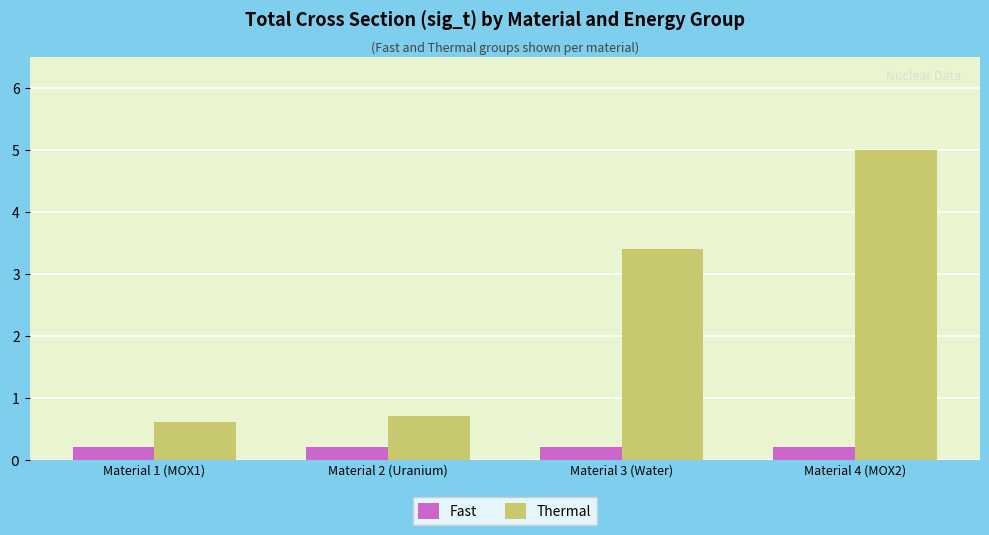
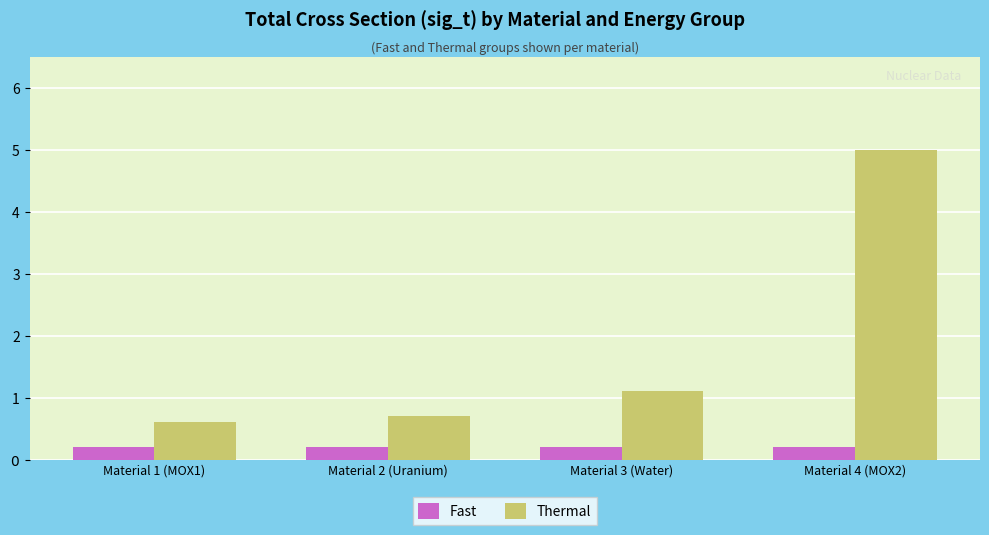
Thermal, Material 3 (Water): 3.4 -> 1.1
